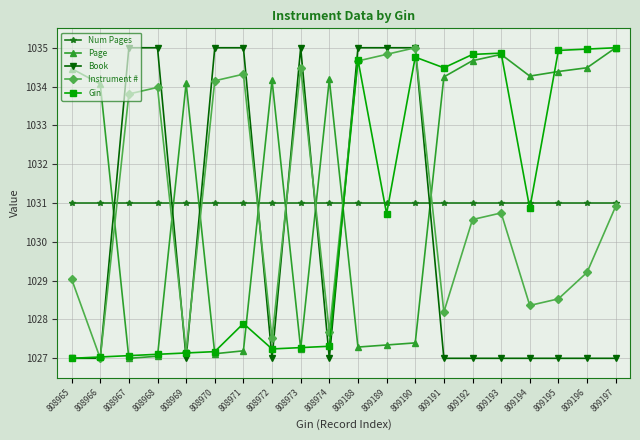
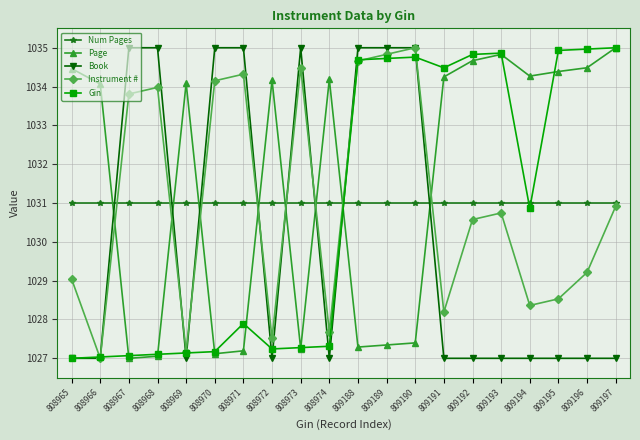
Gin, 809189: 1030.7 -> 1034.7
